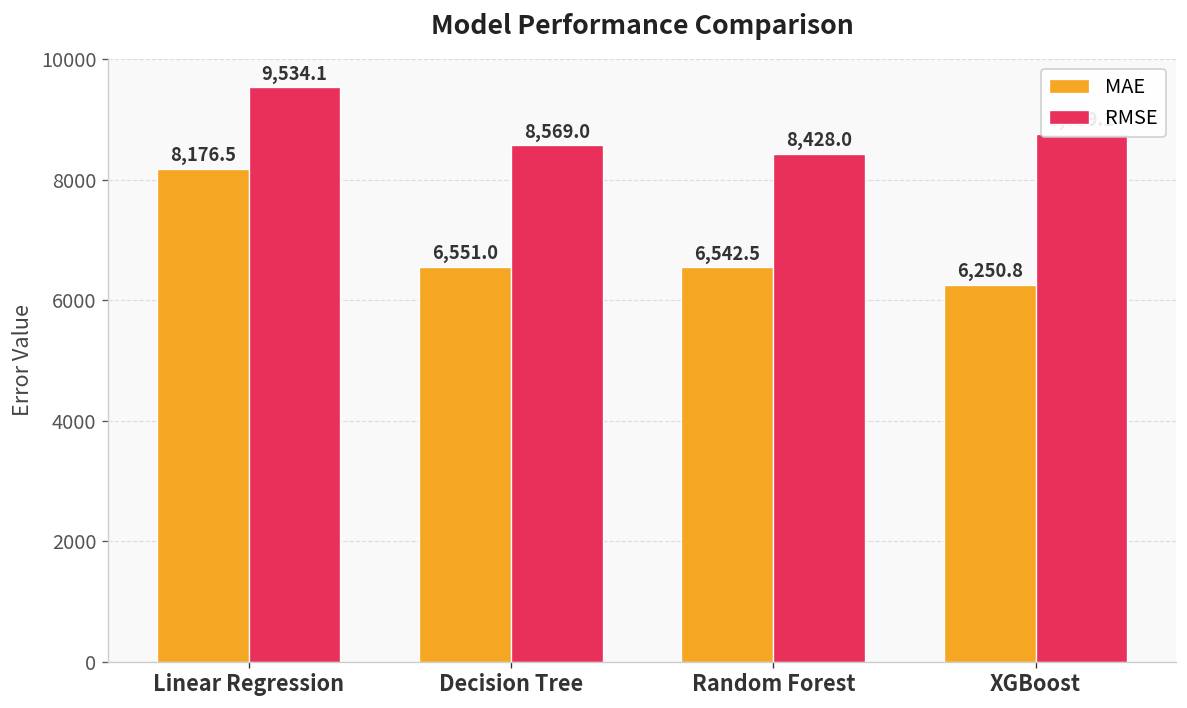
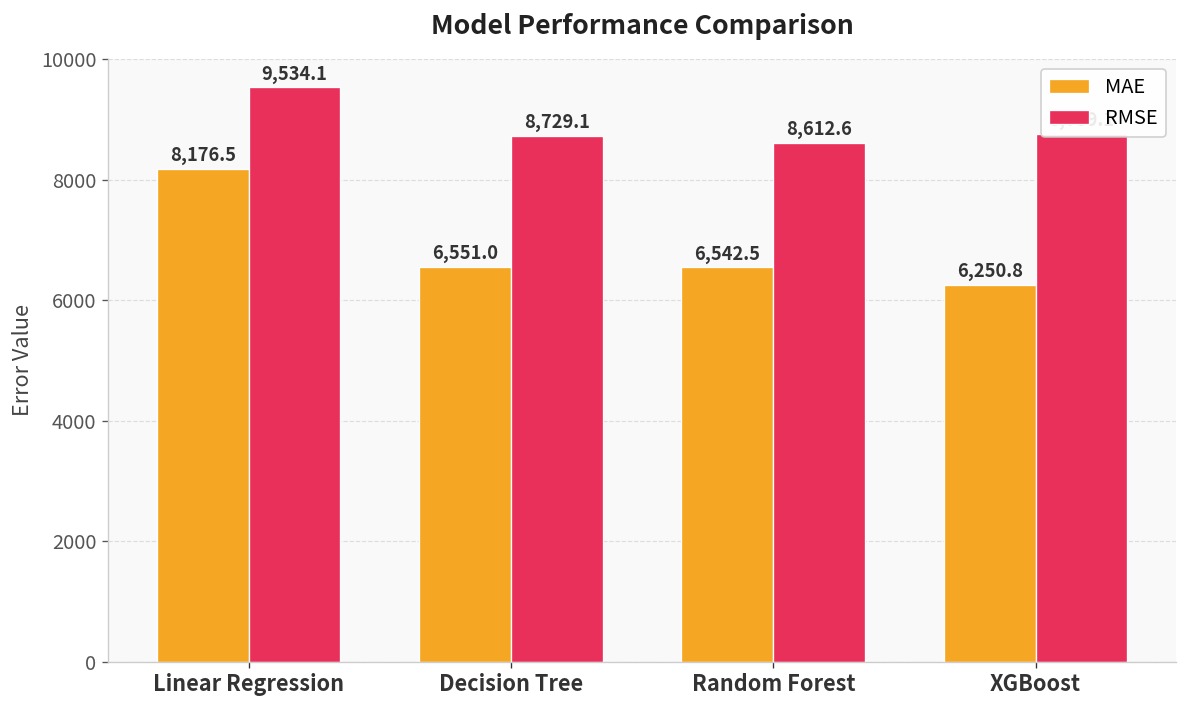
RMSE, Decision Tree: 8,569.0 -> 8,729.1
RMSE, Random Forest: 8,428.0 -> 8,612.6
